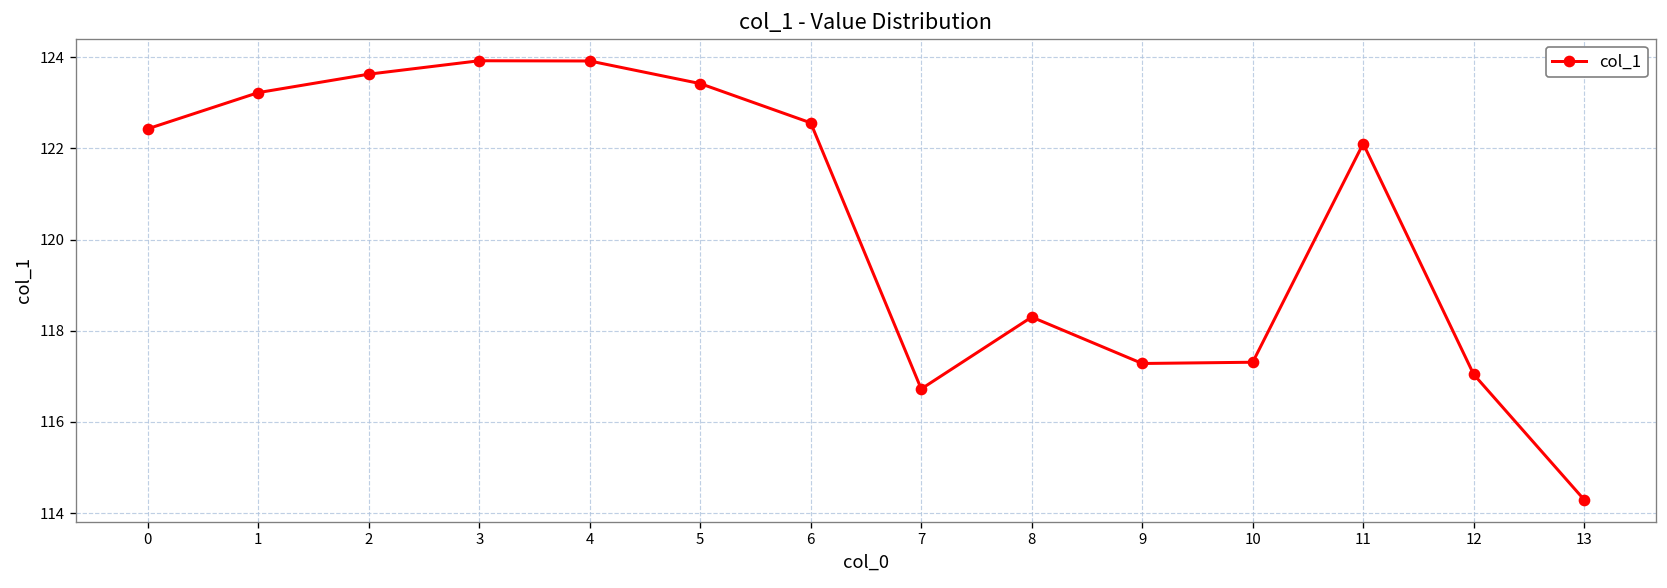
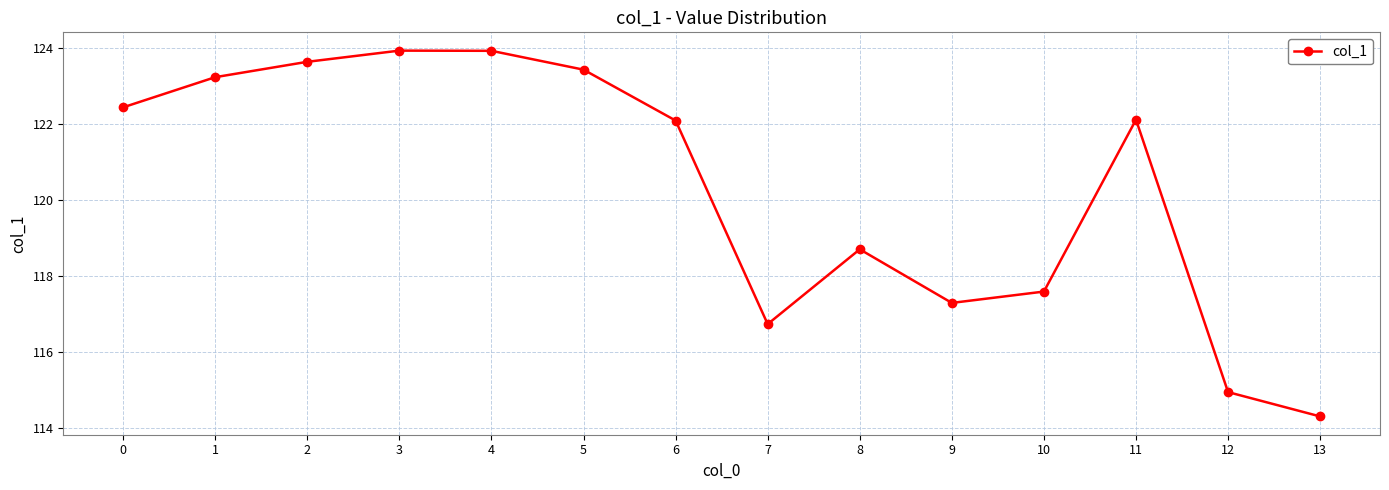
6: 122.6 -> 122.1
8: 118.3 -> 118.7
10: 117.3 -> 117.6
12: 117.0 -> 114.9
